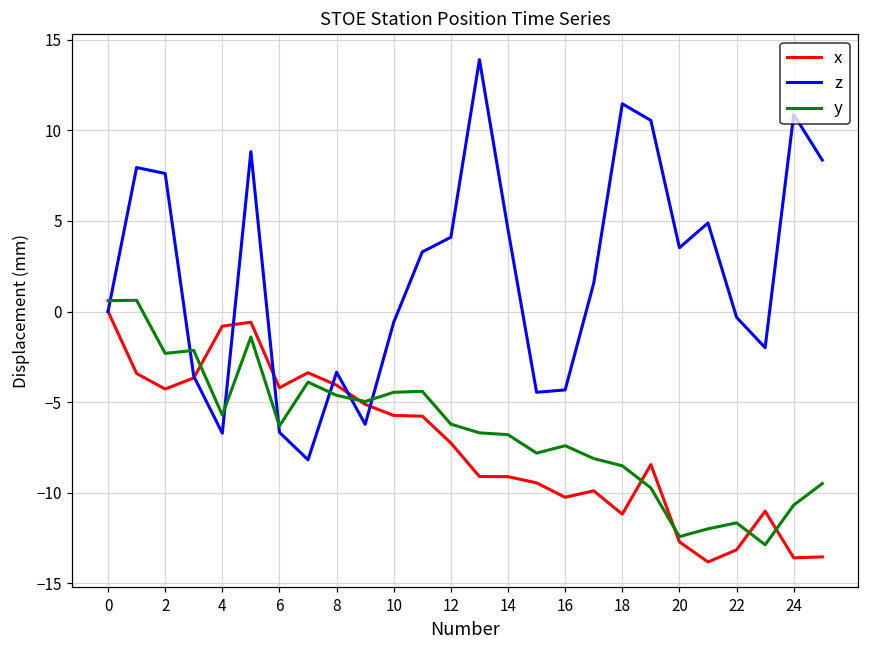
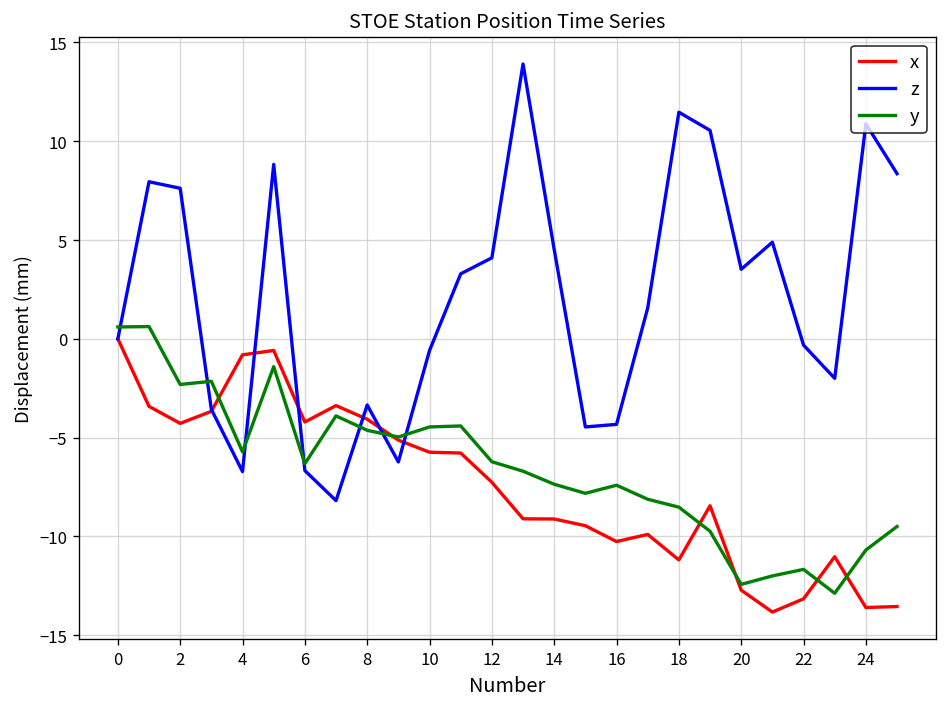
y, 14: -6.8 -> -7.4
